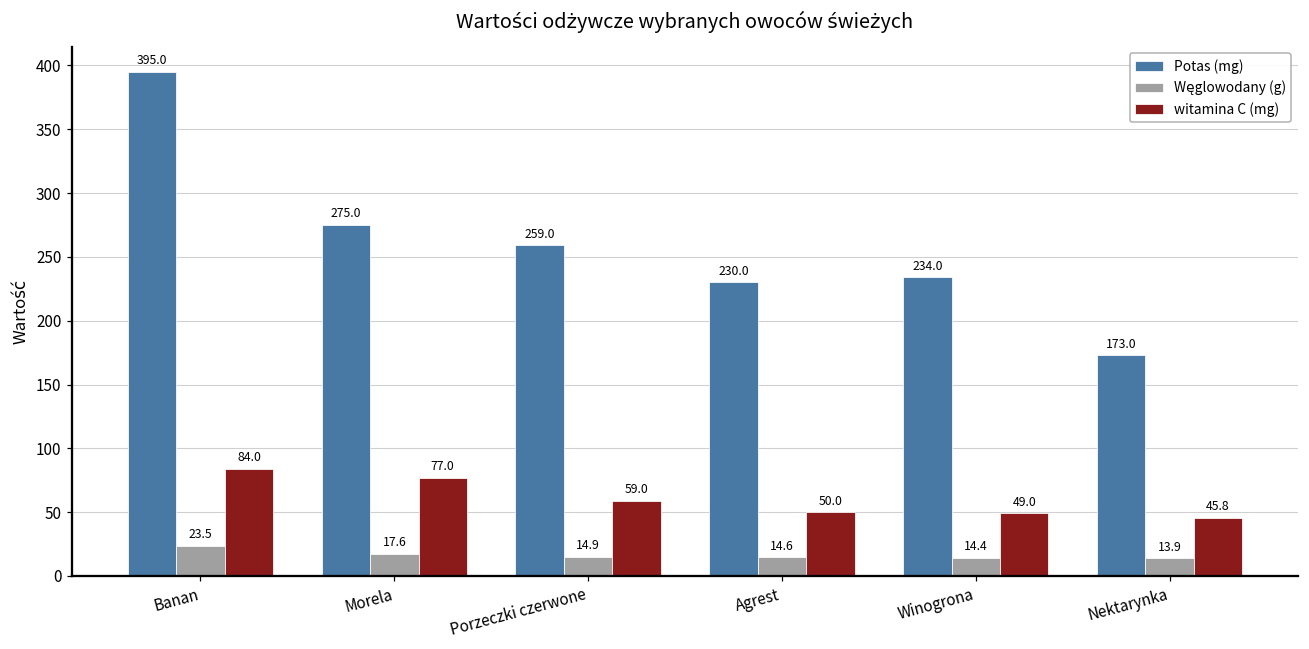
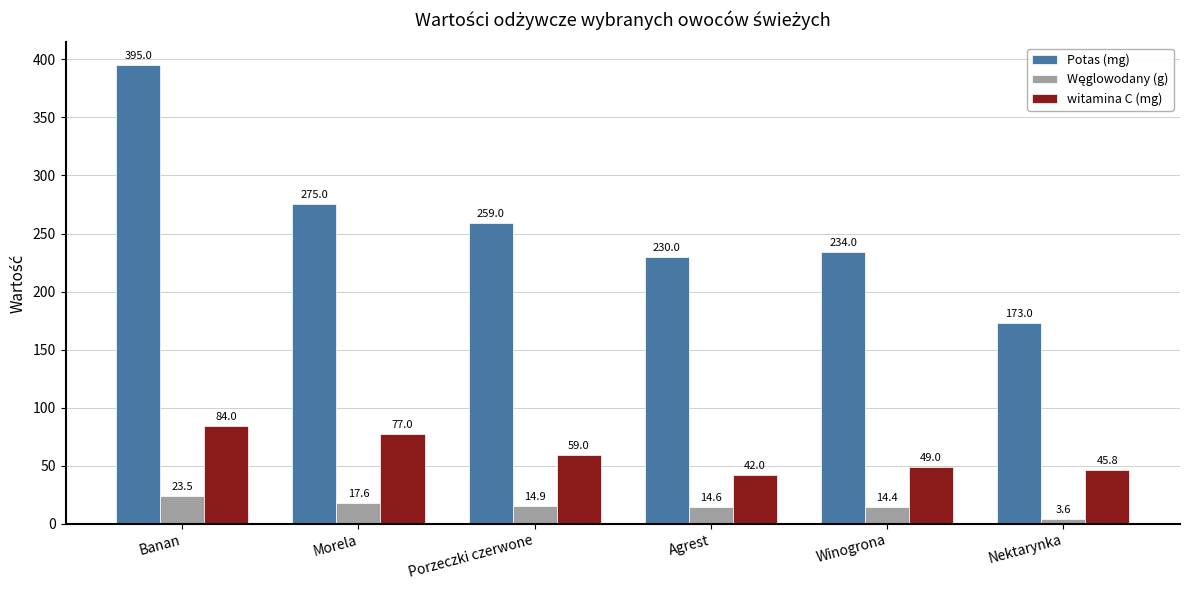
witamina C (mg), Agrest: 50.0 -> 42.0
Węglowodany (g), Nektarynka: 13.9 -> 3.6
